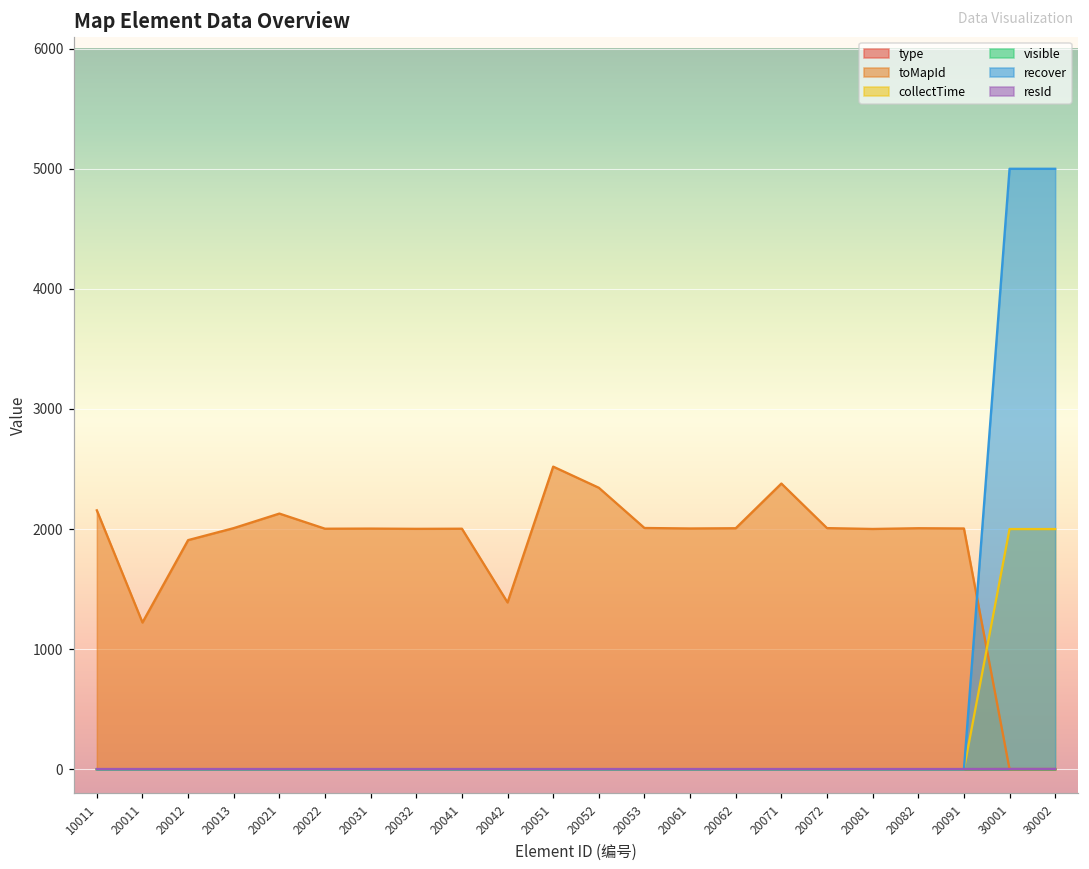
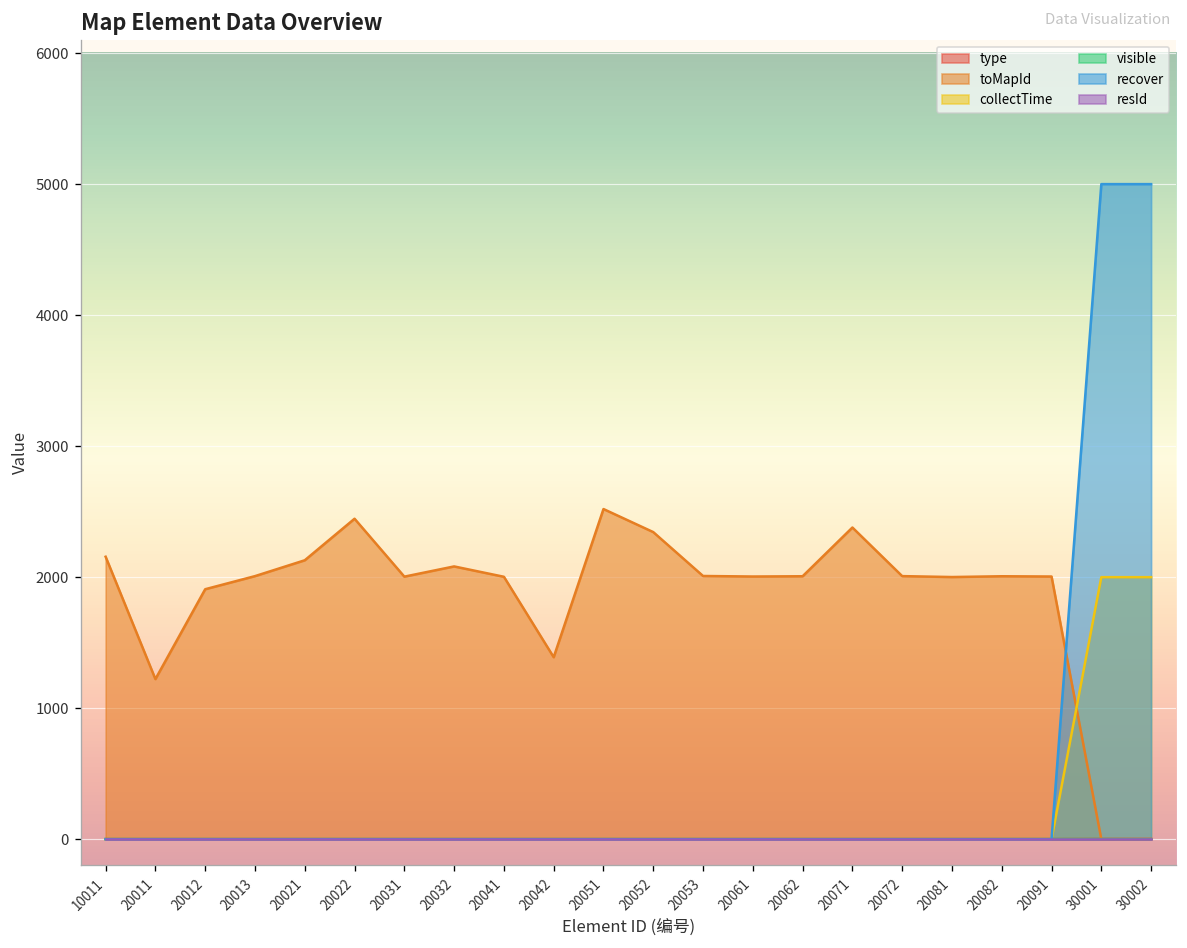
toMapId, 20022: 2000 -> 2450
toMapId, 20032: 2000 -> 2080
